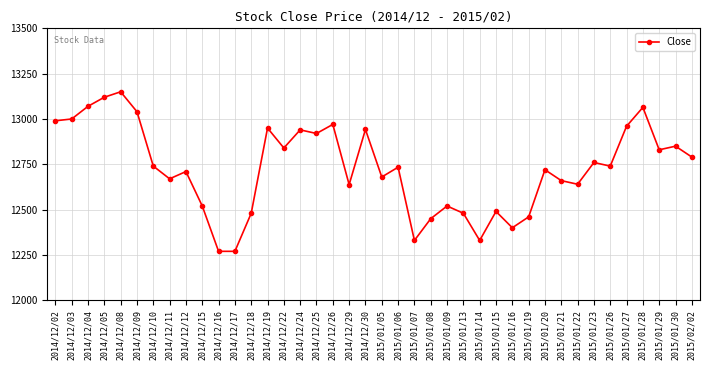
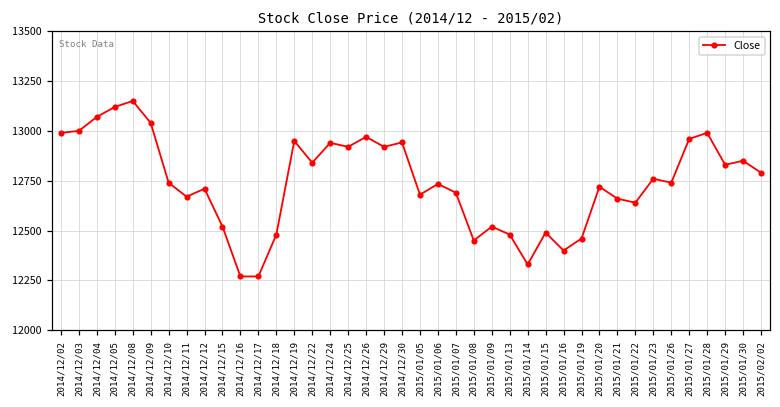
2014/12/29: 12640 -> 12920
2015/01/07: 12330 -> 12690
2015/01/28: 13060 -> 12990
